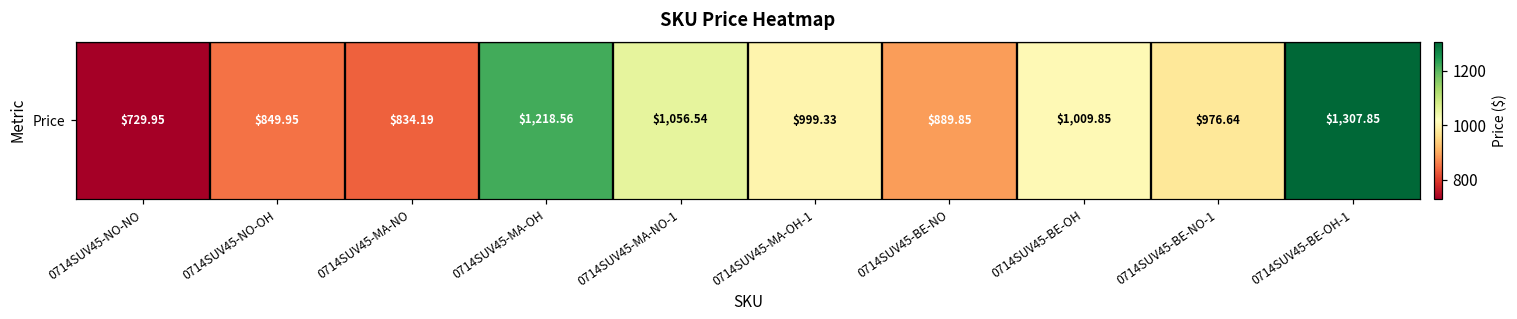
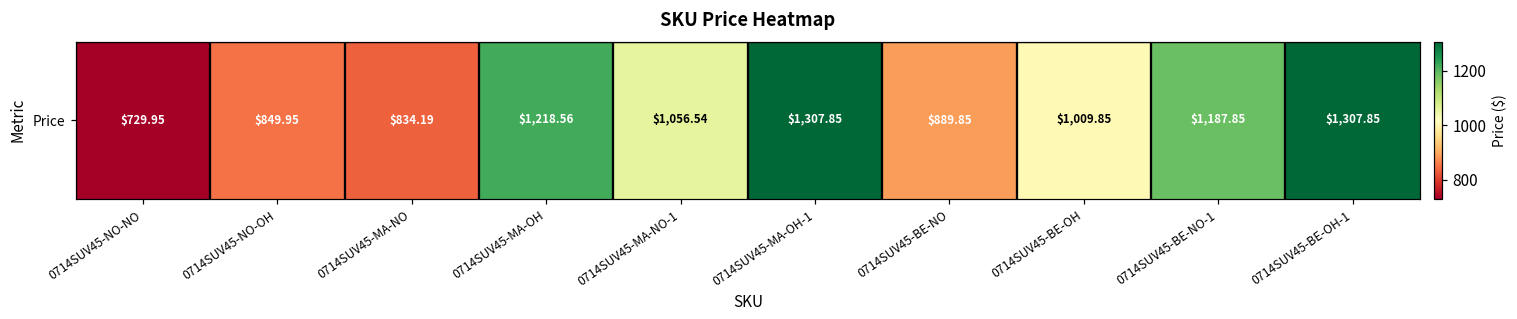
Price, 0714SUV45-MA-OH-1: $999.33 -> $1,307.85
Price, 0714SUV45-BE-NO-1: $976.64 -> $1,187.85
